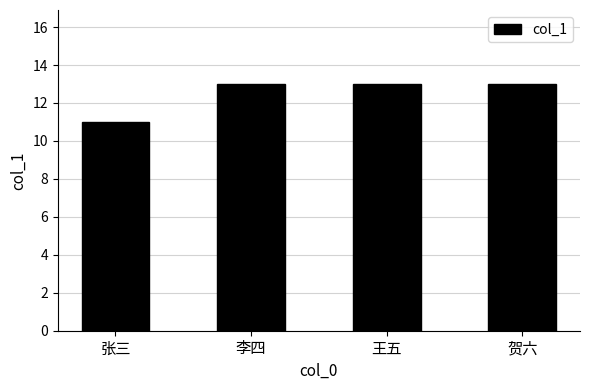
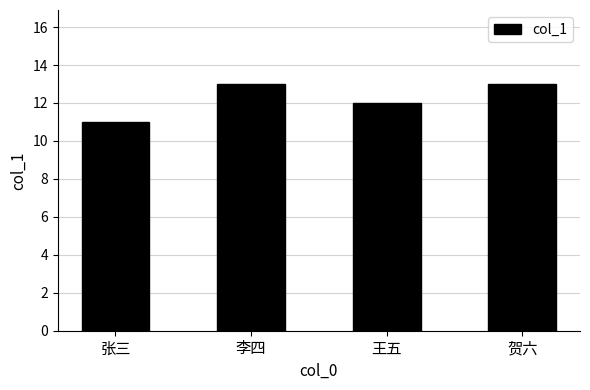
王五: 13 -> 12
